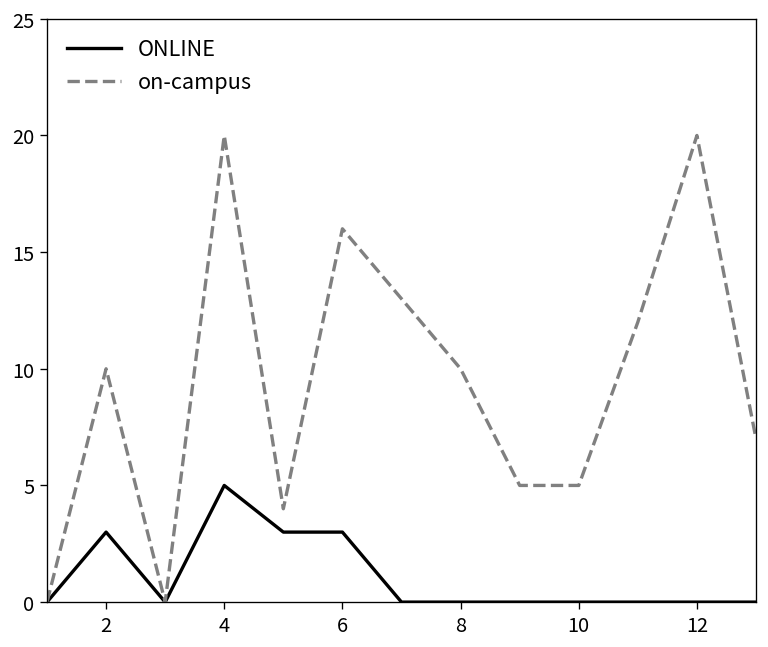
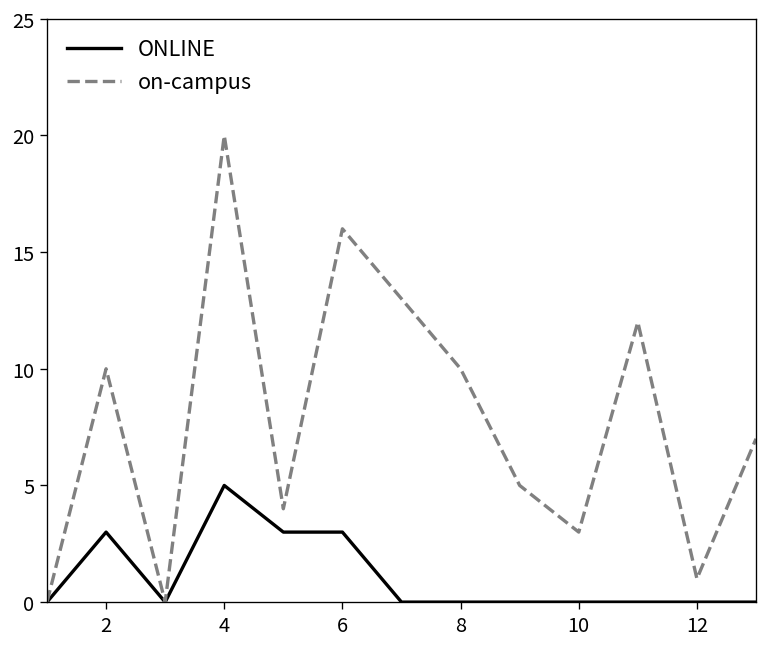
on-campus, 10: 5 -> 3
on-campus, 12: 20 -> 1
